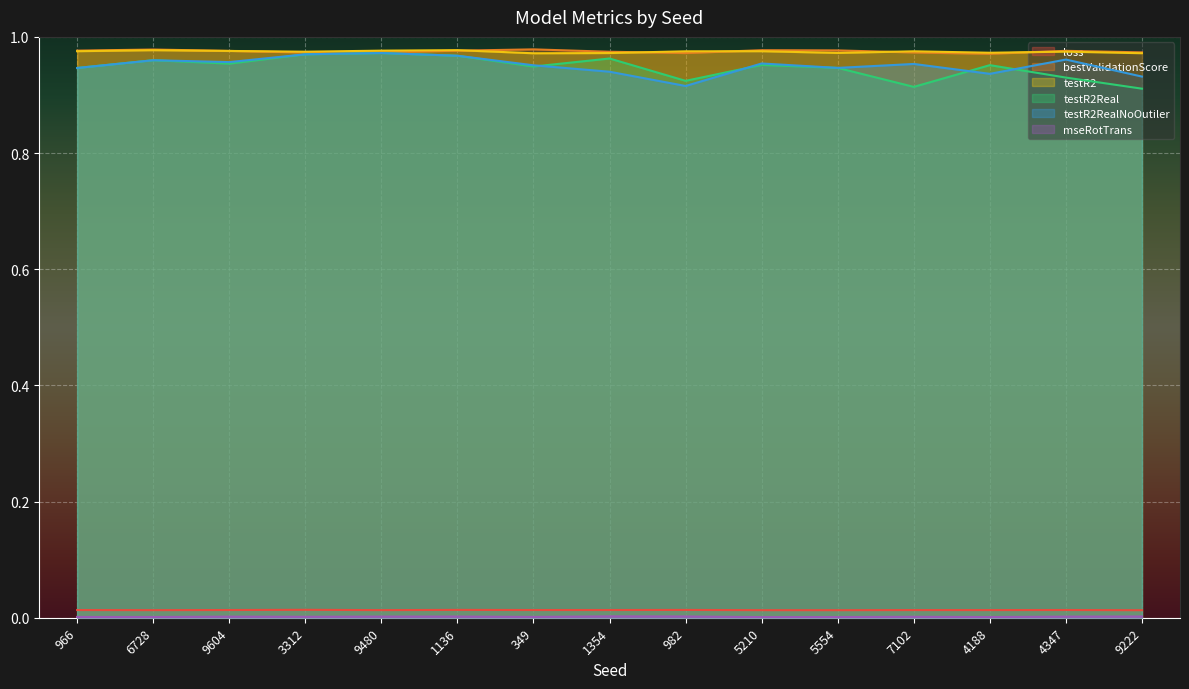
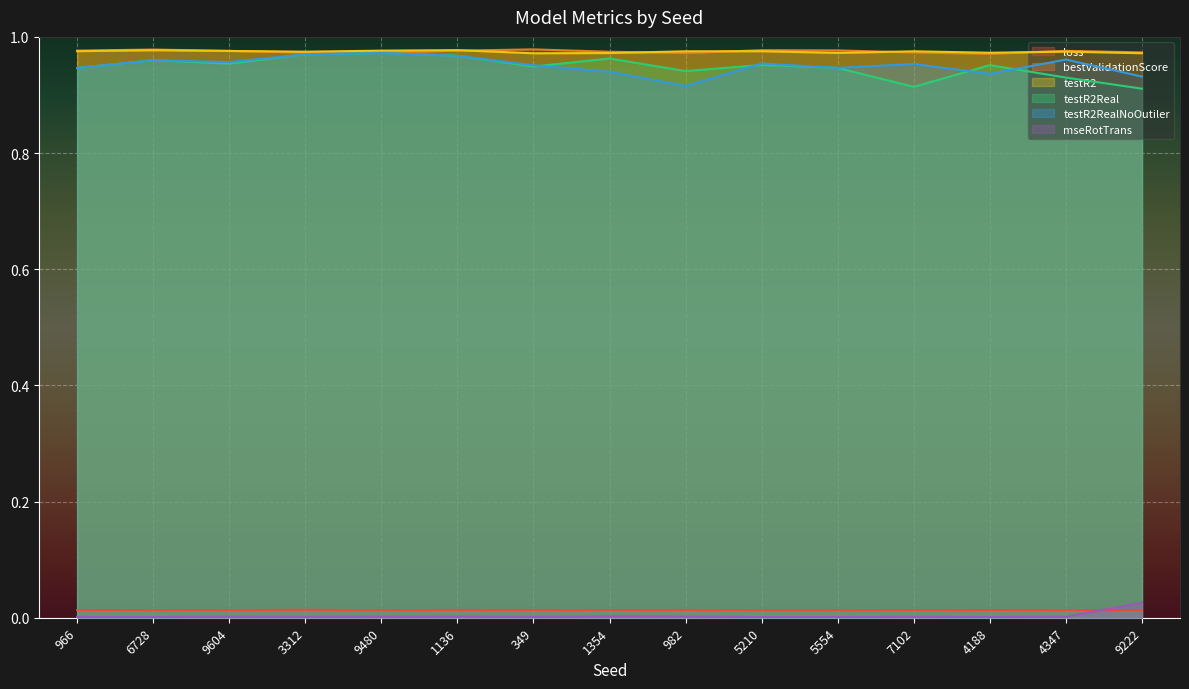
testR2Real, 982: 0.92 -> 0.94
mseRotTrans, 9222: 0.00 -> 0.03
